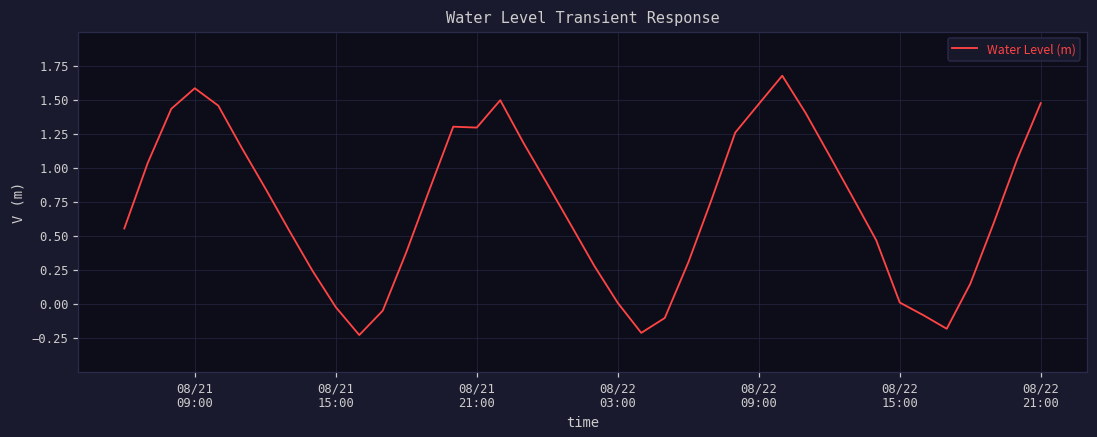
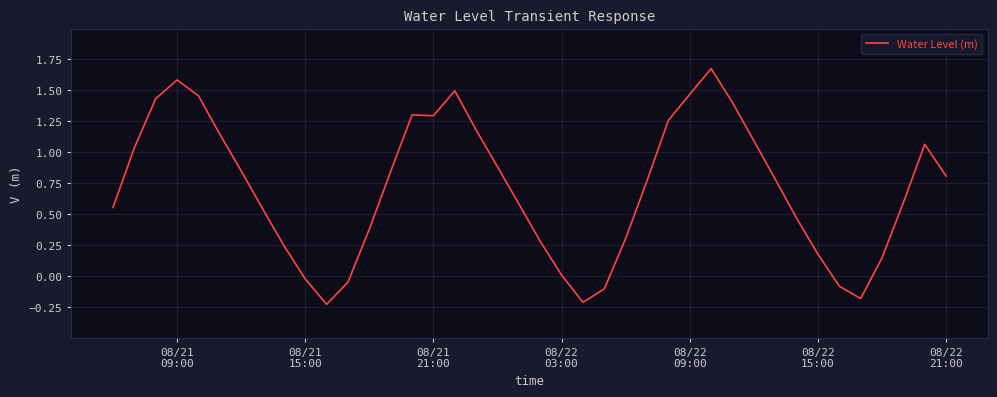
08/22 15:00: 0.01 -> 0.18
08/22 21:00: 1.48 -> 0.81
